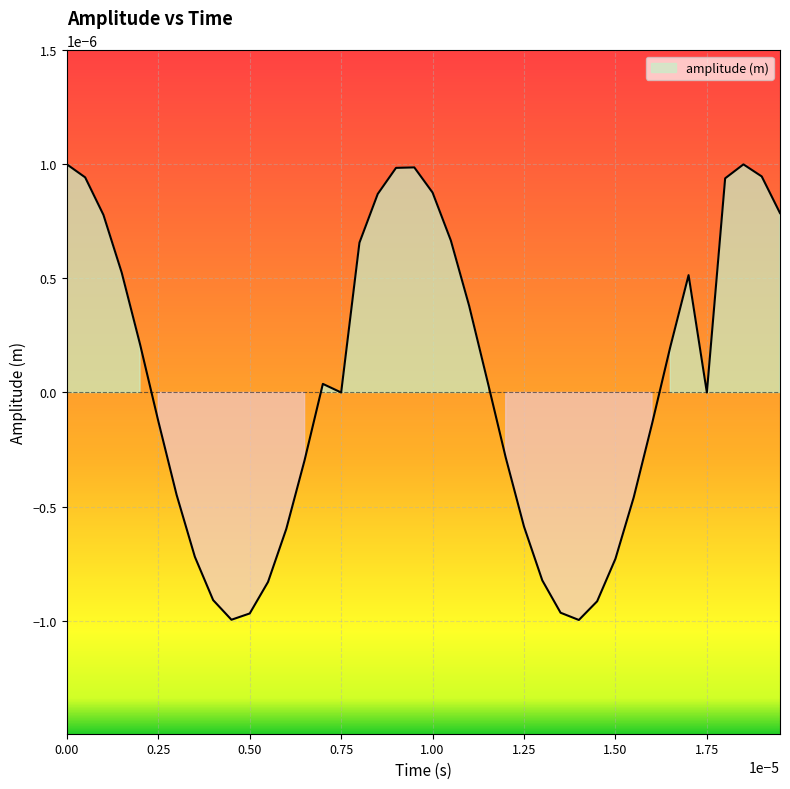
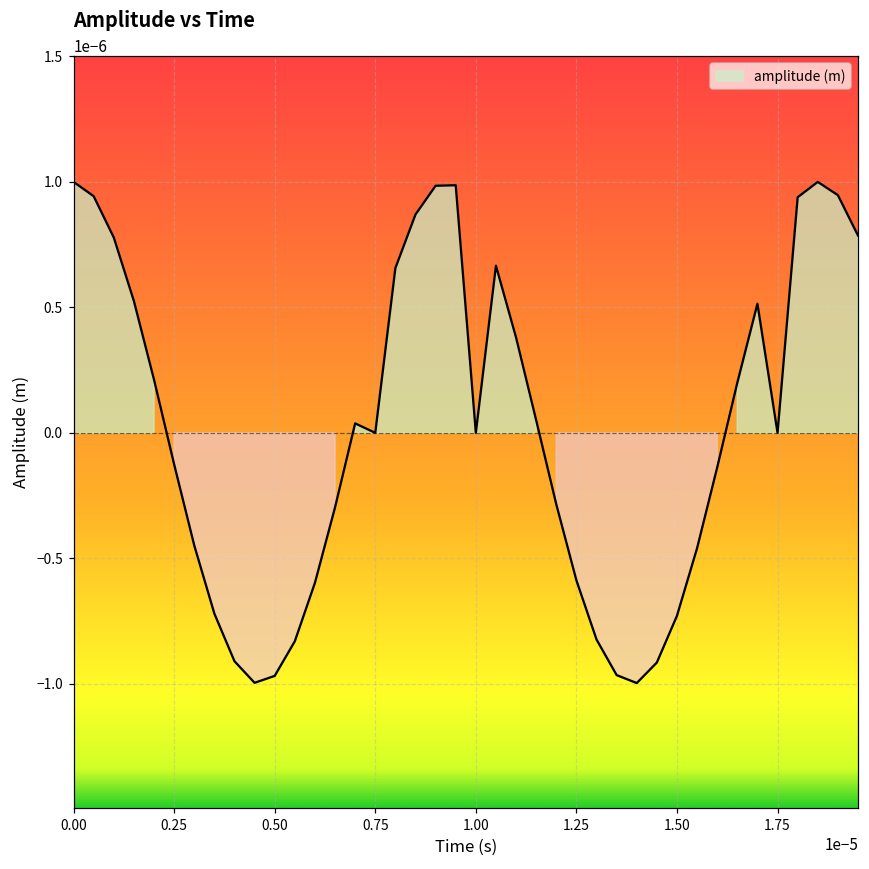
1.00: 0.000001 -> 0.000000
